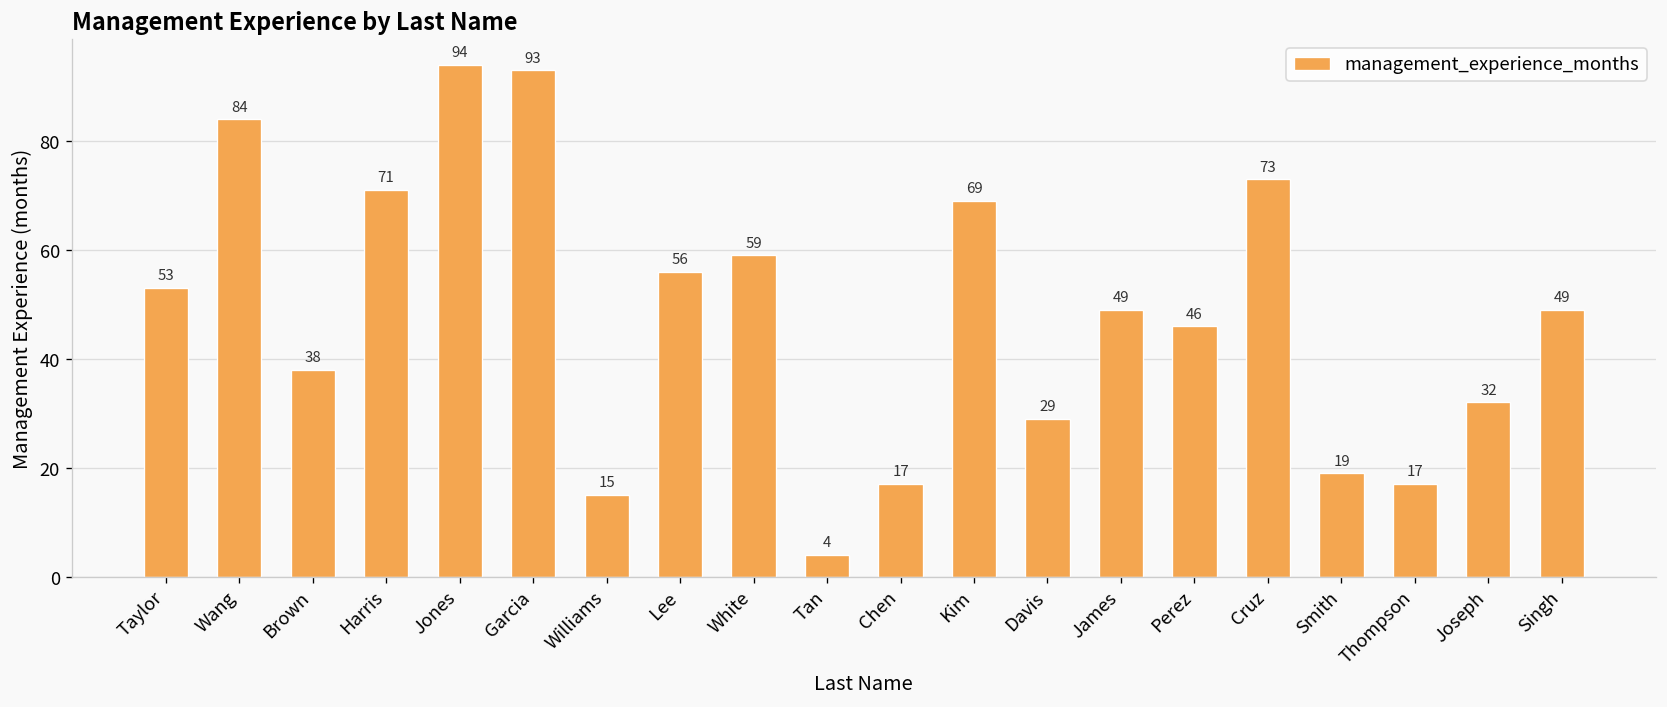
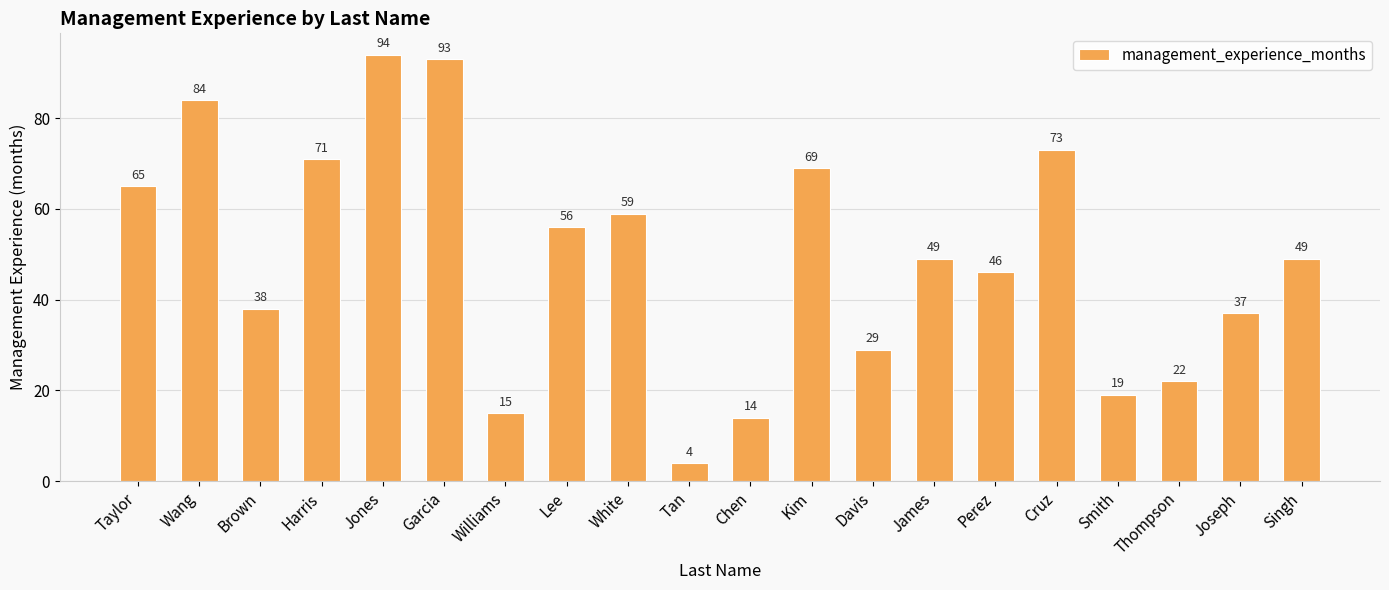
Taylor: 53 -> 65
Chen: 17 -> 14
Thompson: 17 -> 22
Joseph: 32 -> 37
